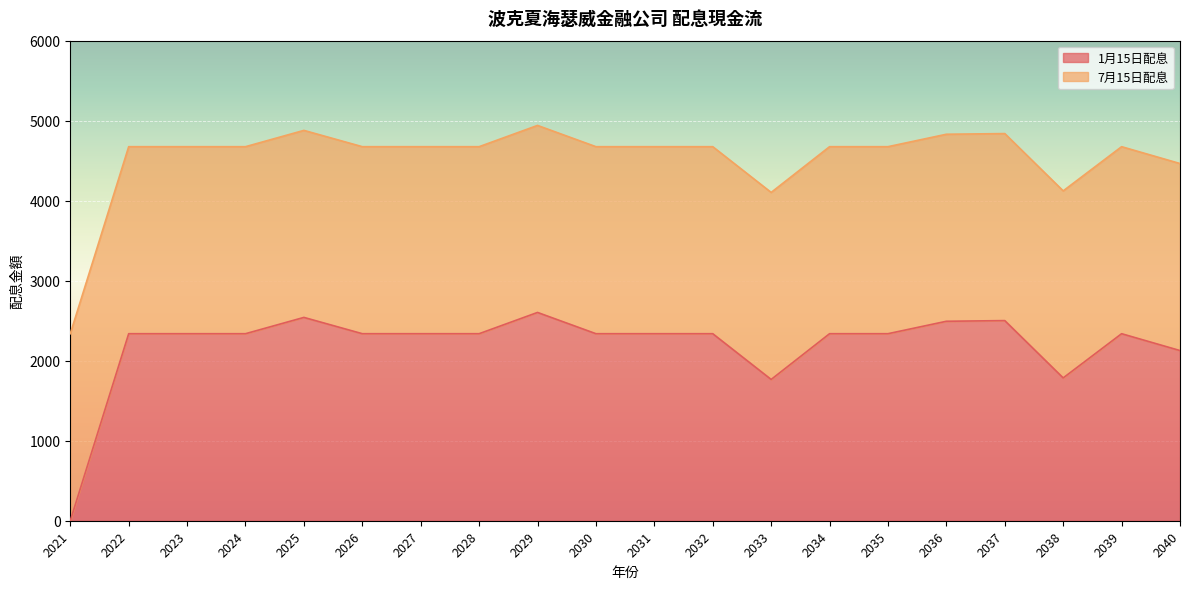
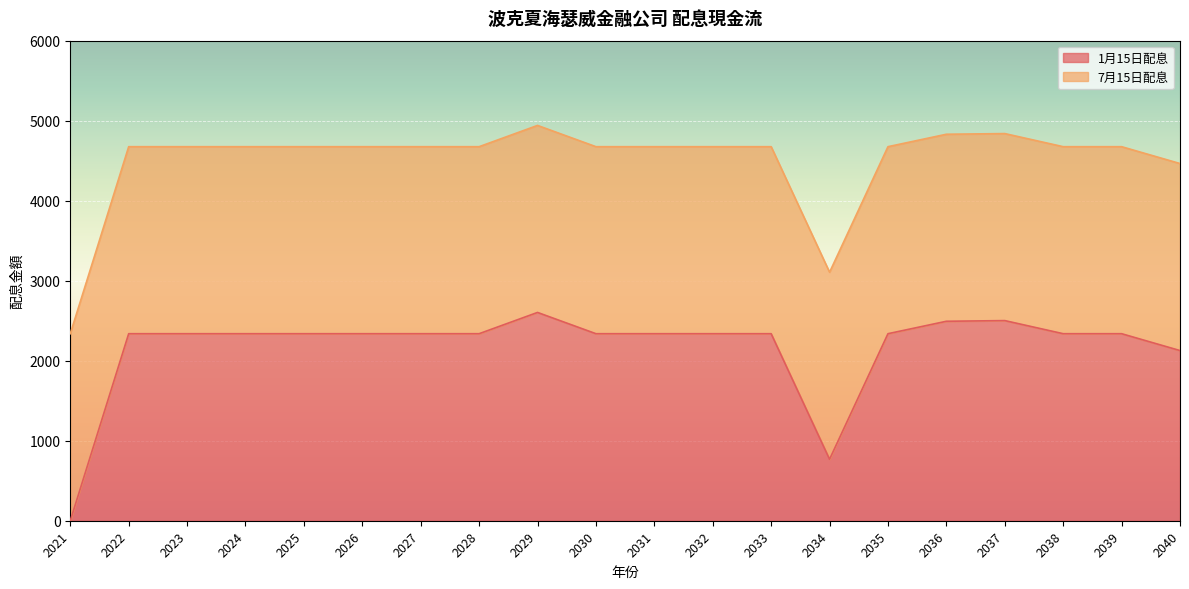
1月15日配息, 2025: 2500 -> 2300
1月15日配息, 2033: 1800 -> 2300
1月15日配息, 2034: 2300 -> 800
1月15日配息, 2038: 1800 -> 2300
